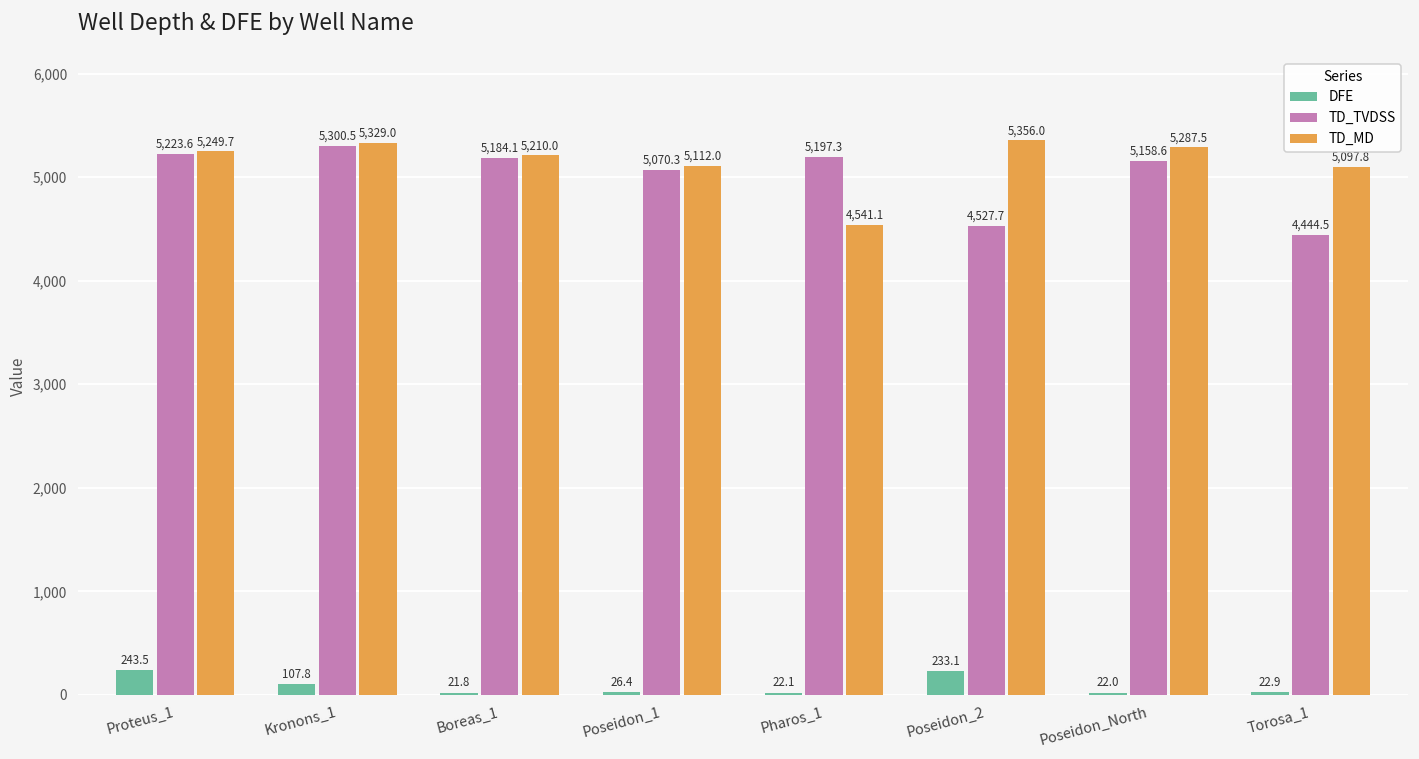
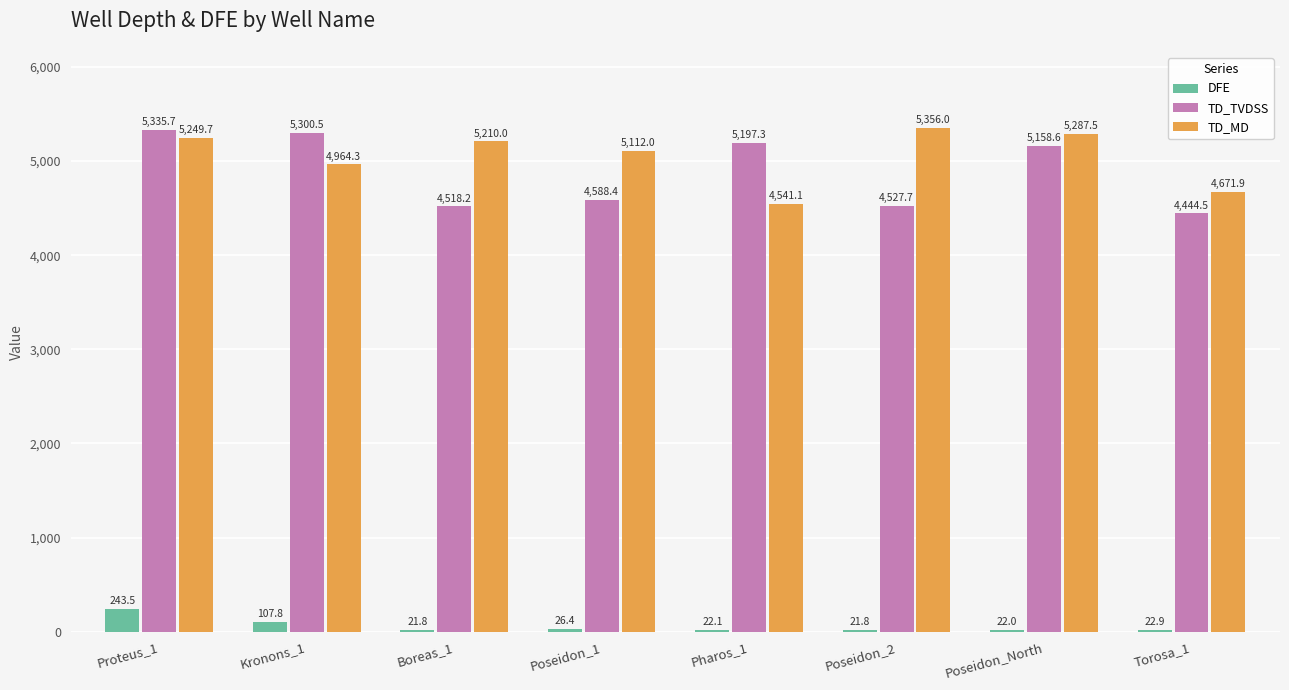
TD_TVDSS, Proteus_1: 5,223.6 -> 5,335.7
TD_MD, Kronons_1: 5,329.0 -> 4,964.3
TD_TVDSS, Boreas_1: 5,184.1 -> 4,518.2
TD_TVDSS, Poseidon_1: 5,070.3 -> 4,588.4
DFE, Poseidon_2: 233.1 -> 21.8
TD_MD, Torosa_1: 5,097.8 -> 4,671.9
